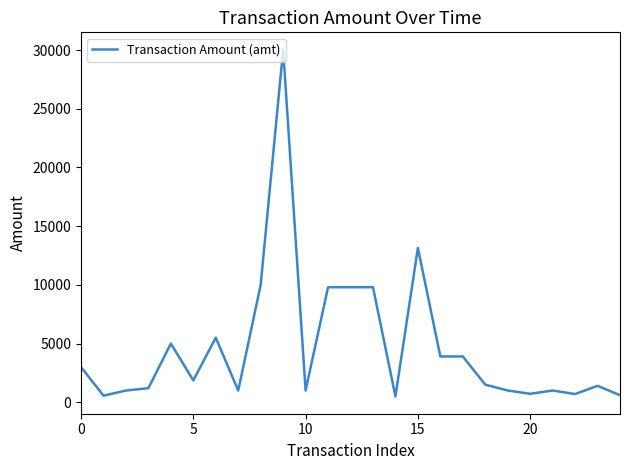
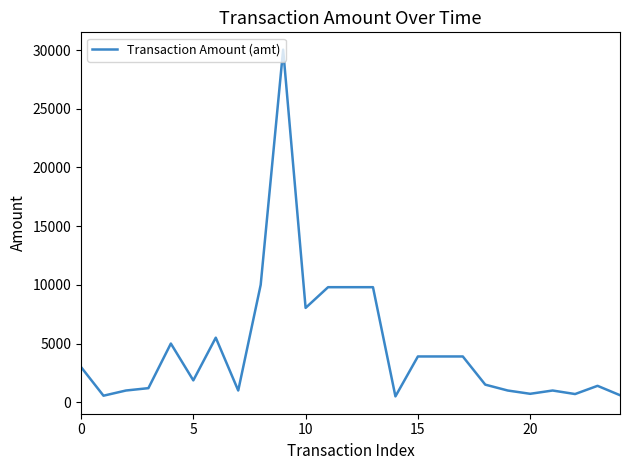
10: 1000 -> 8000
15: 13100 -> 3900
